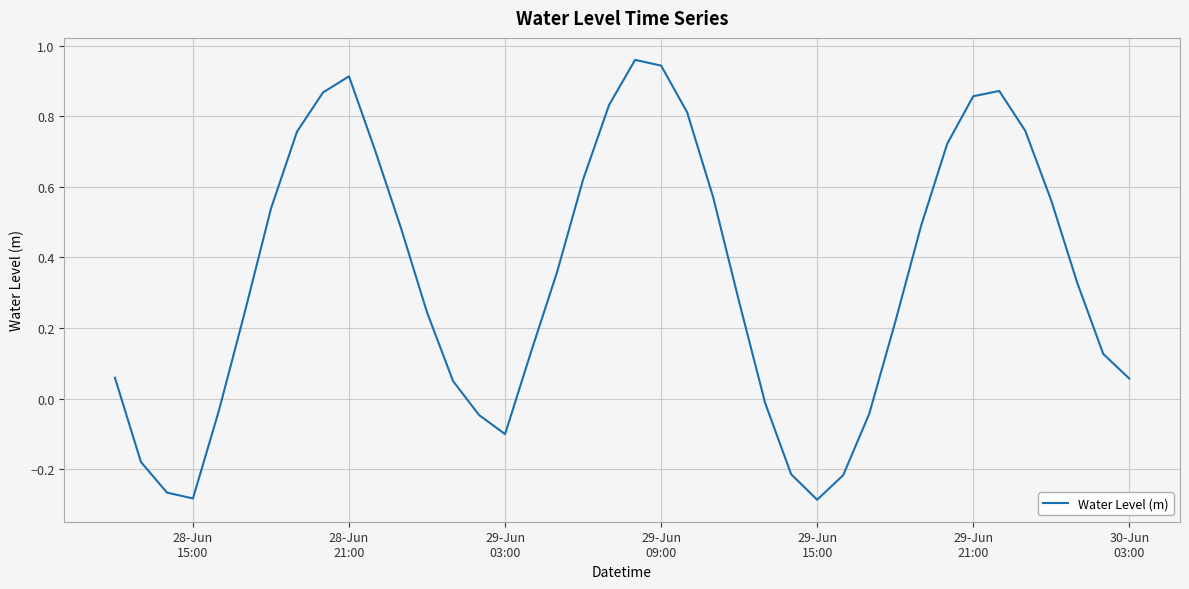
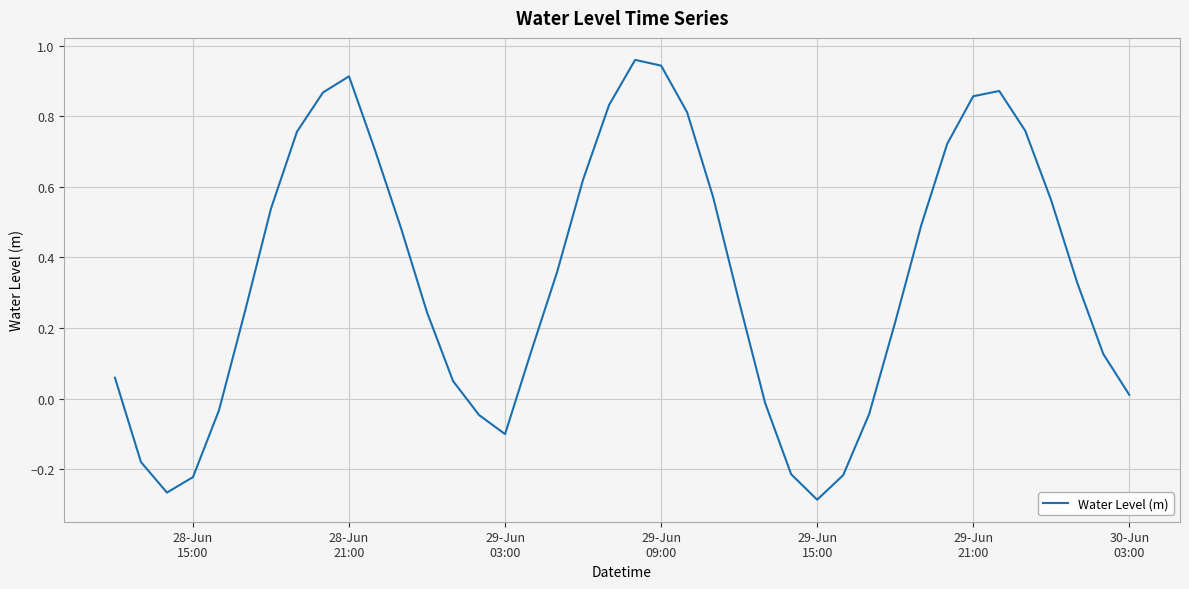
28-Jun 15:00: -0.28 -> -0.22
30-Jun 03:00: 0.06 -> 0.01
